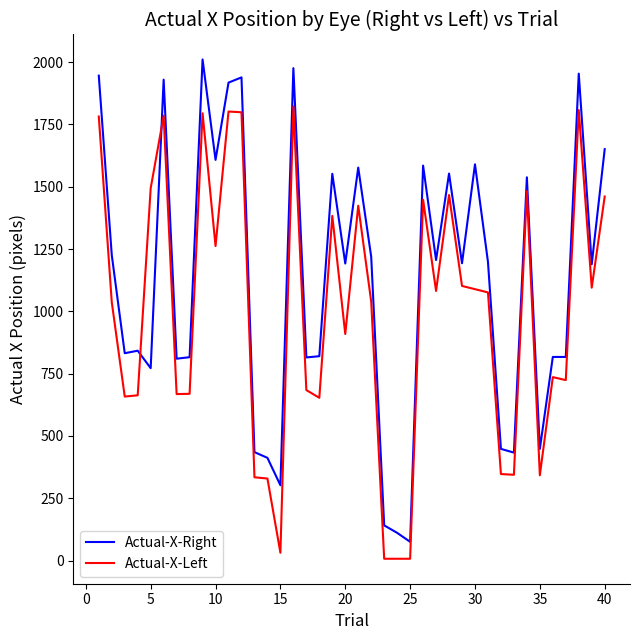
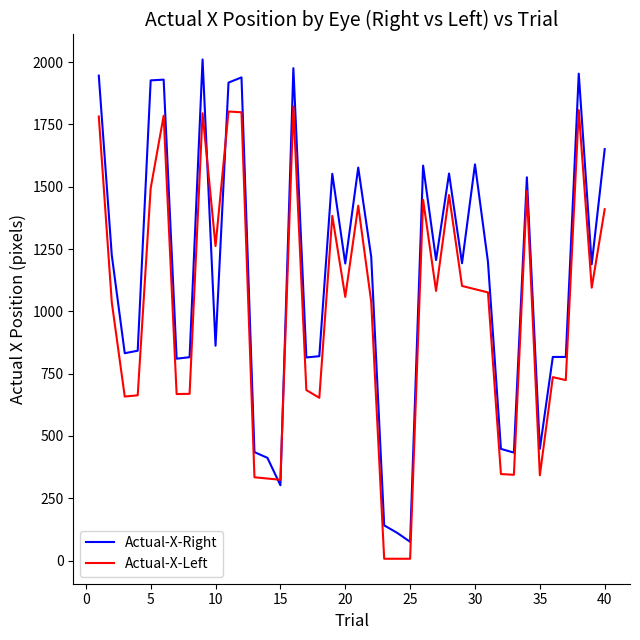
Actual-X-Right, 5: 770 -> 1930
Actual-X-Right, 10: 1610 -> 860
Actual-X-Left, 15: 30 -> 320
Actual-X-Left, 20: 910 -> 1060
Actual-X-Left, 40: 1460 -> 1410
